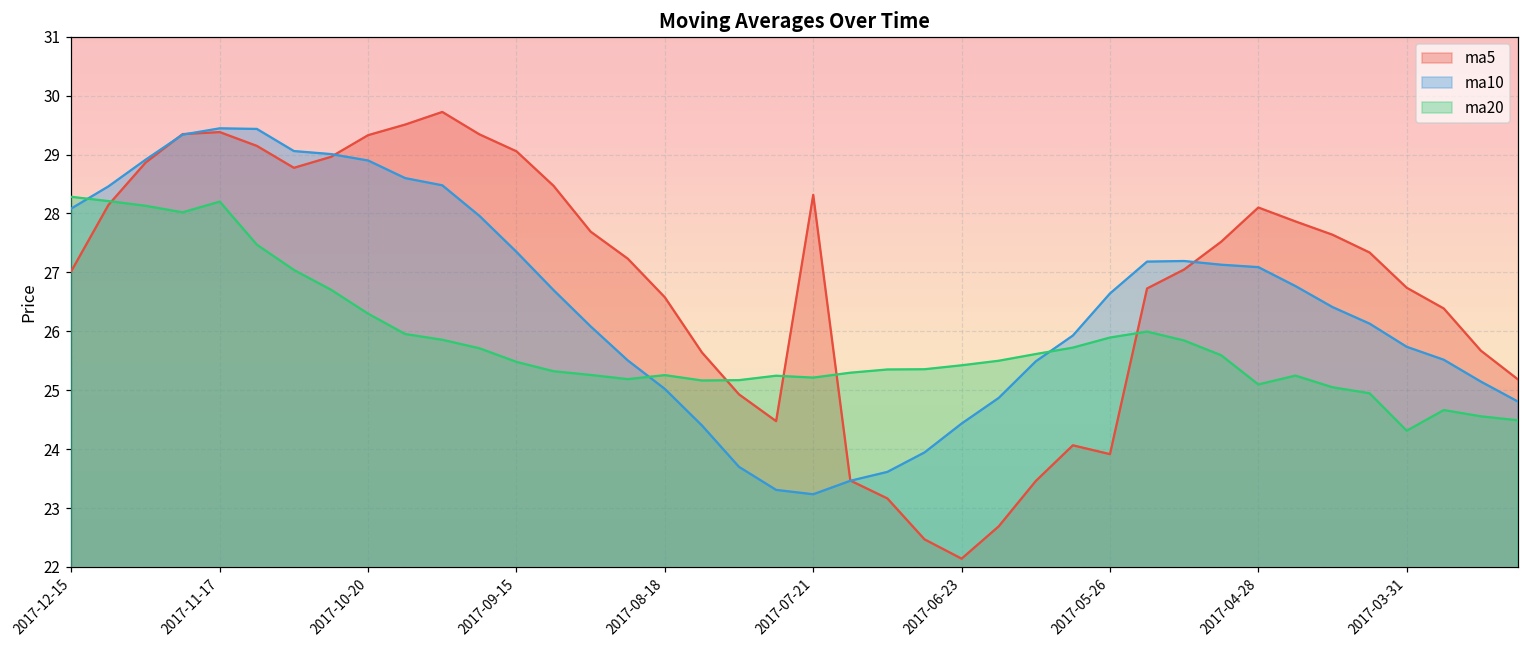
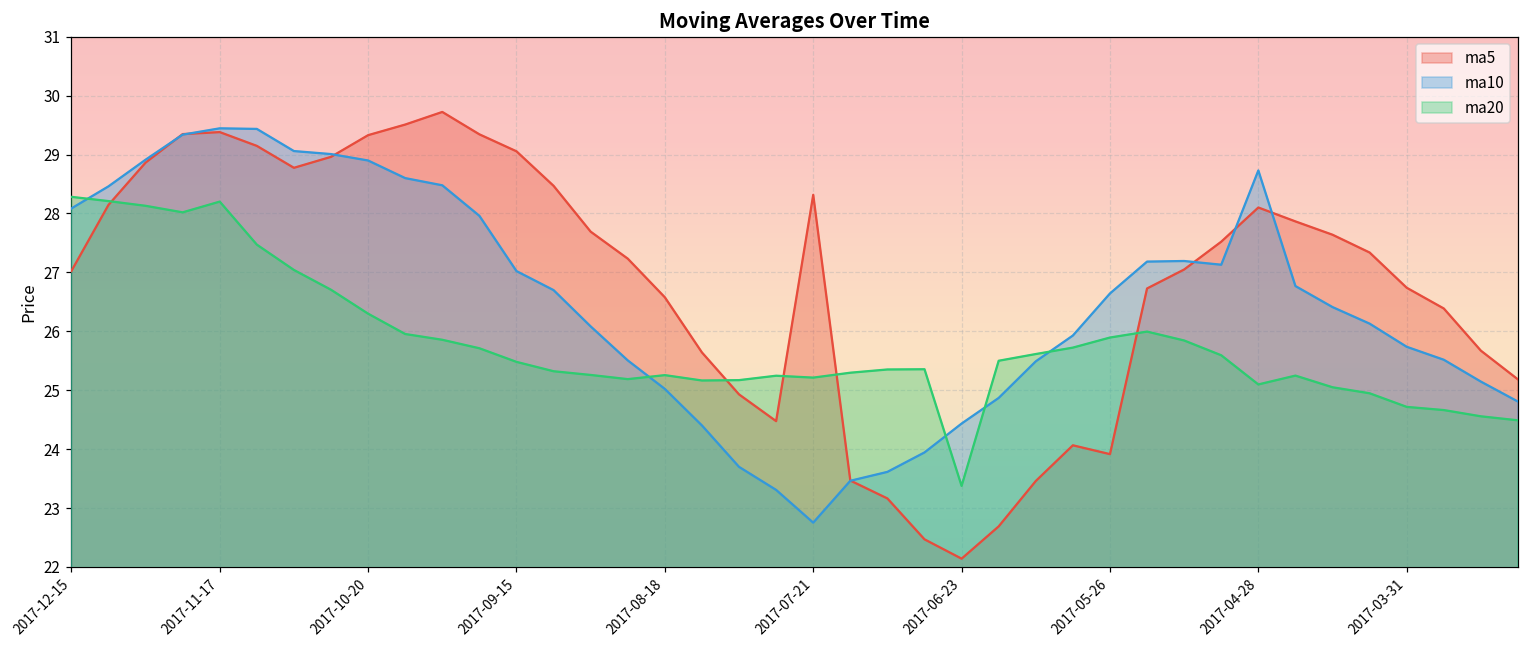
ma10, 2017-09-15: 27.3 -> 27.0
ma10, 2017-07-21: 23.2 -> 22.8
ma20, 2017-06-23: 25.4 -> 23.4
ma10, 2017-04-28: 27.1 -> 28.7
ma20, 2017-03-31: 24.3 -> 24.7
